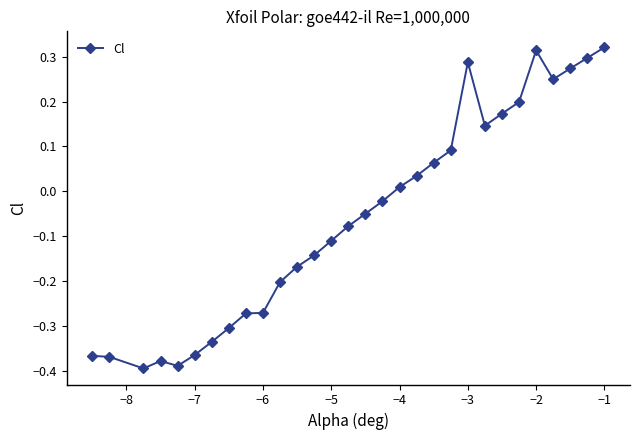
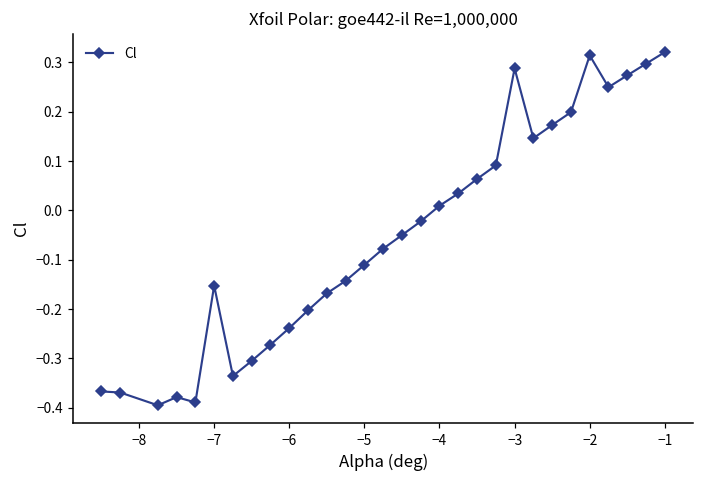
−7: -0.37 -> -0.15
−6: -0.27 -> -0.24
